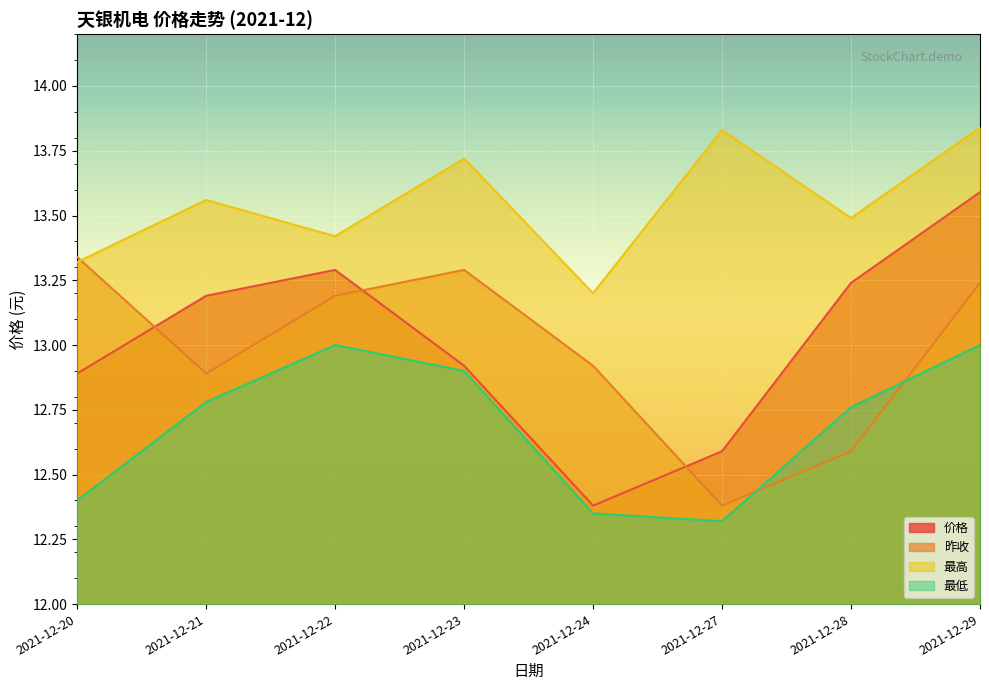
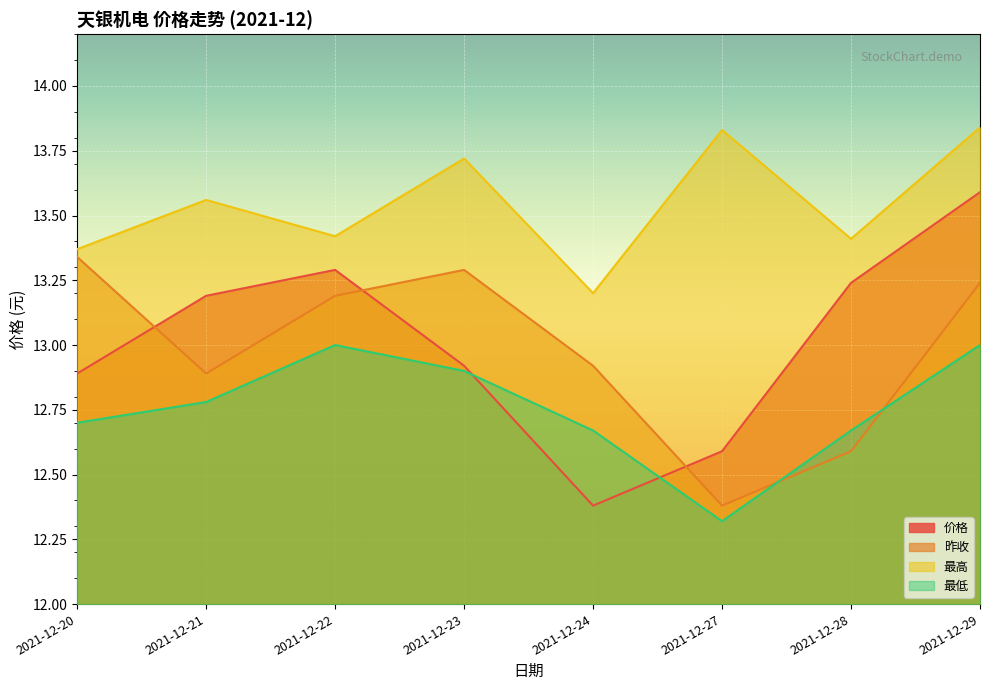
最高, 2021-12-20: 13.32 -> 13.37
最低, 2021-12-20: 12.4 -> 12.7
最低, 2021-12-24: 12.35 -> 12.67
最高, 2021-12-28: 13.49 -> 13.41
最低, 2021-12-28: 12.76 -> 12.67
